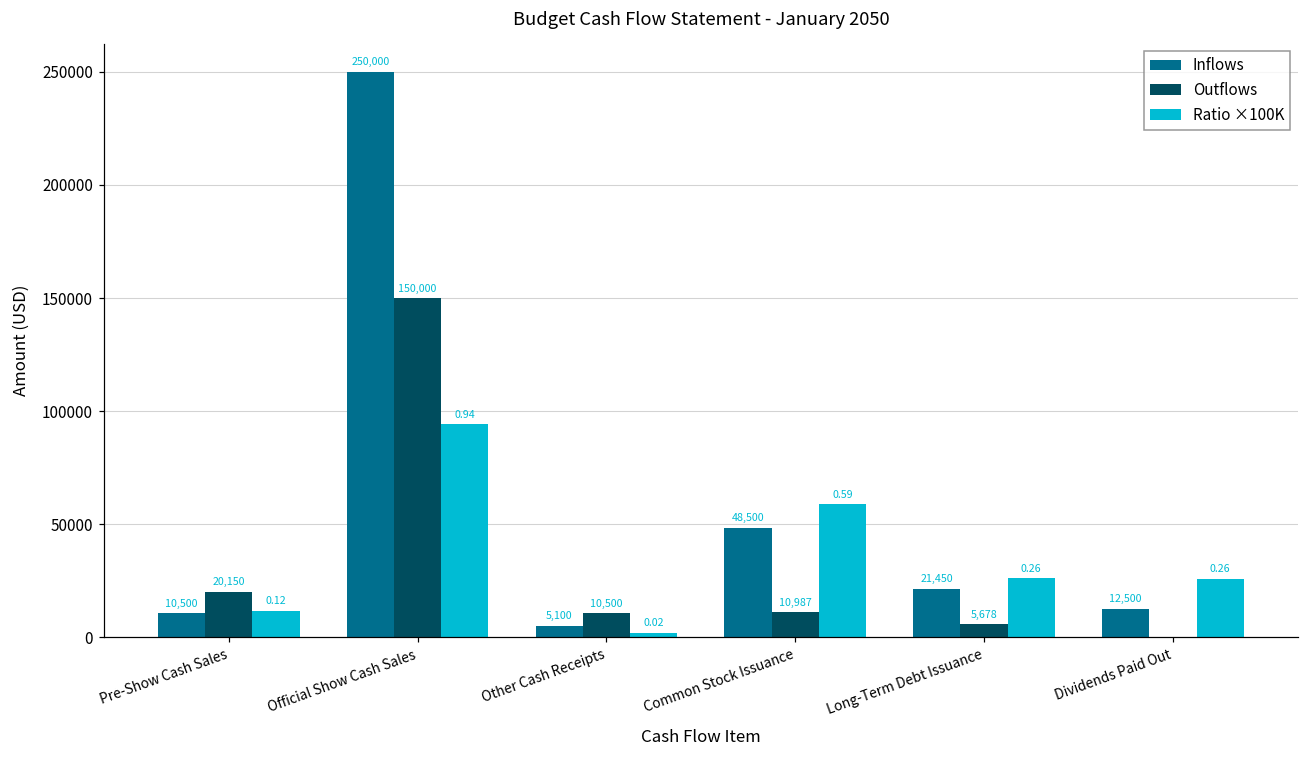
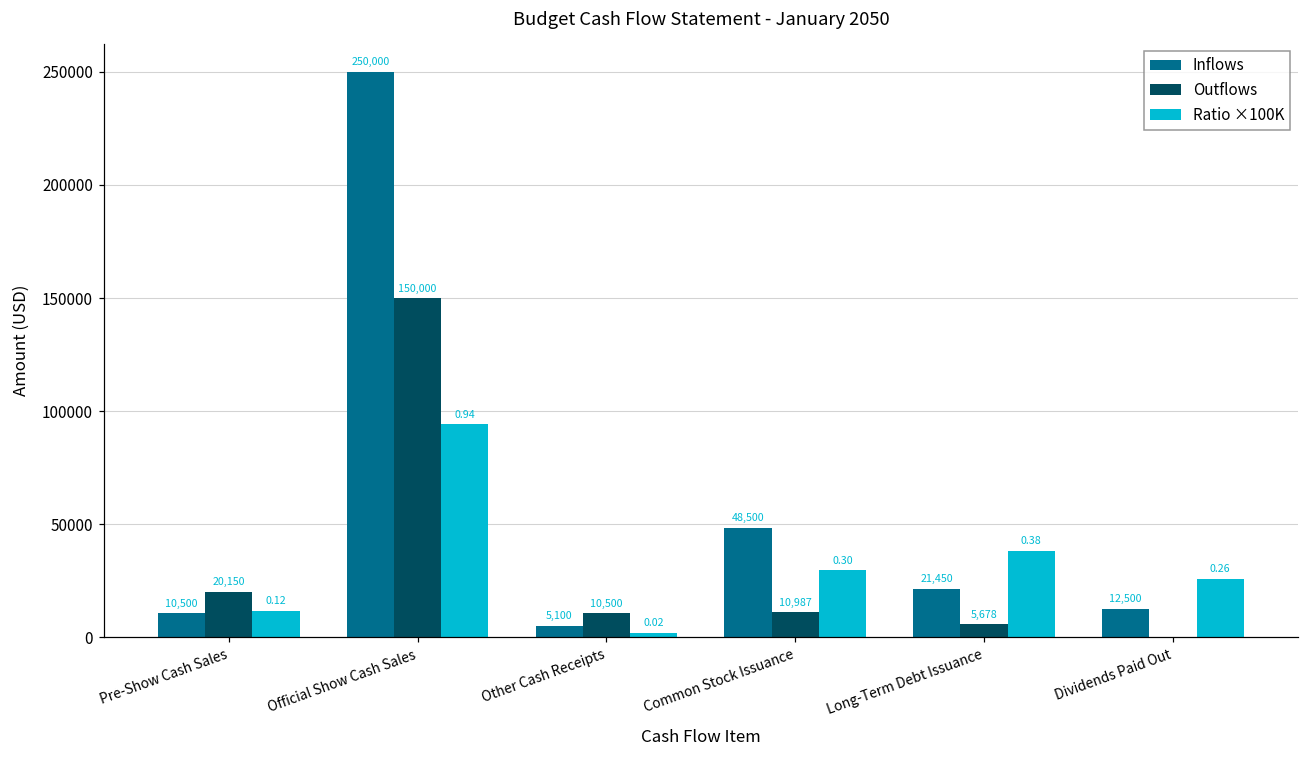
Ratio ×100K, Common Stock Issuance: 0.59 -> 0.30
Ratio ×100K, Long-Term Debt Issuance: 0.26 -> 0.38
